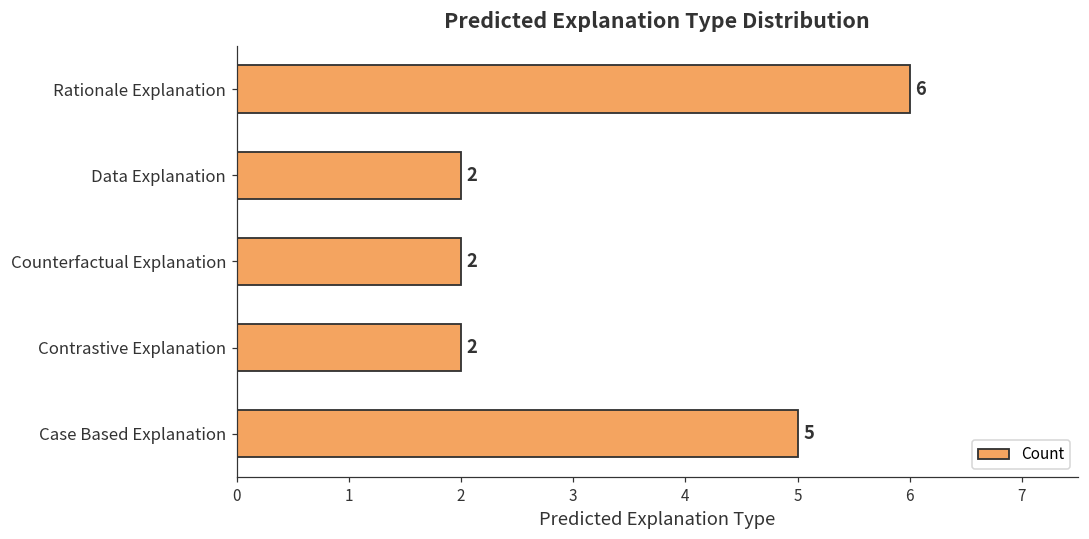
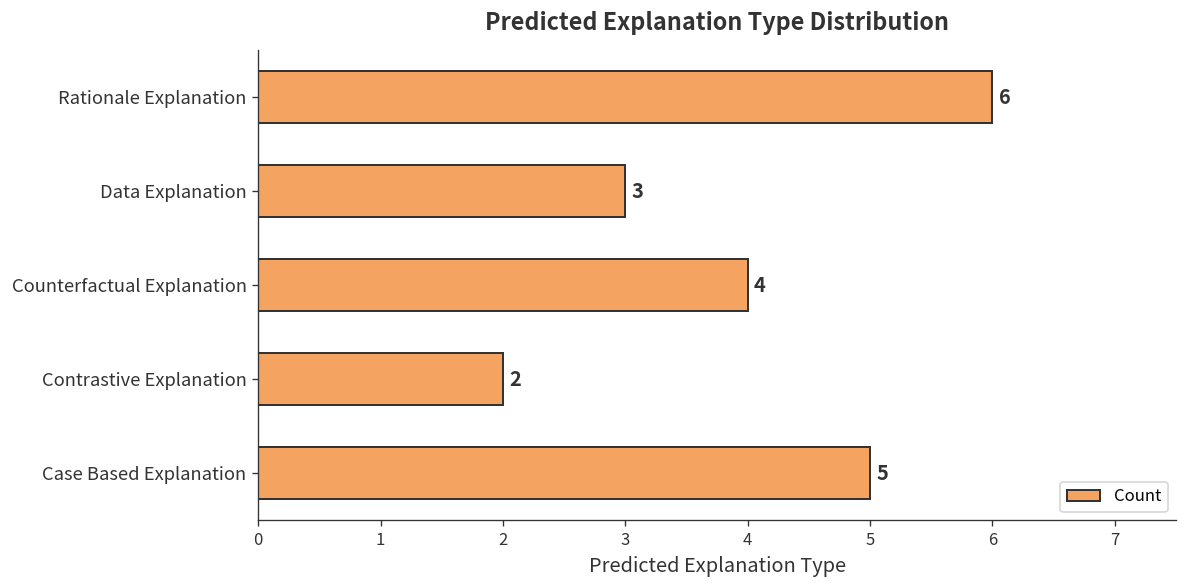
Data Explanation: 2 -> 3
Counterfactual Explanation: 2 -> 4
